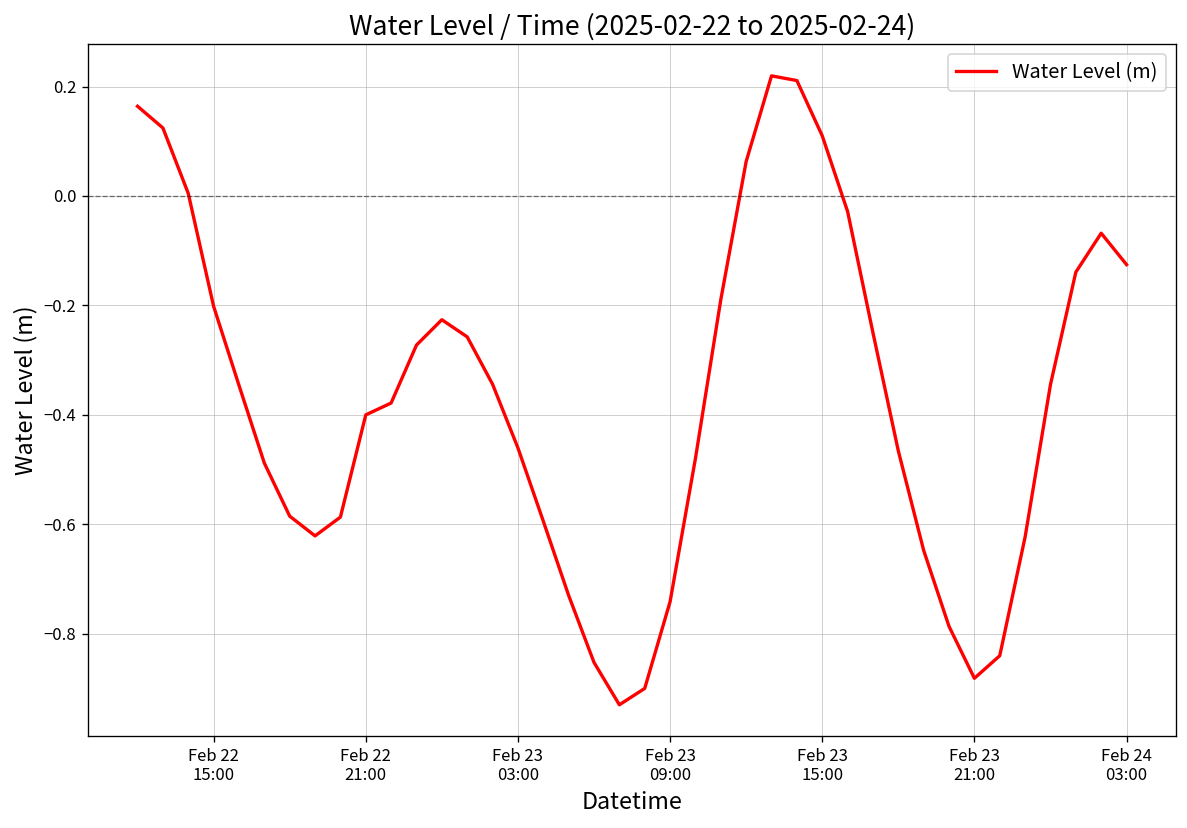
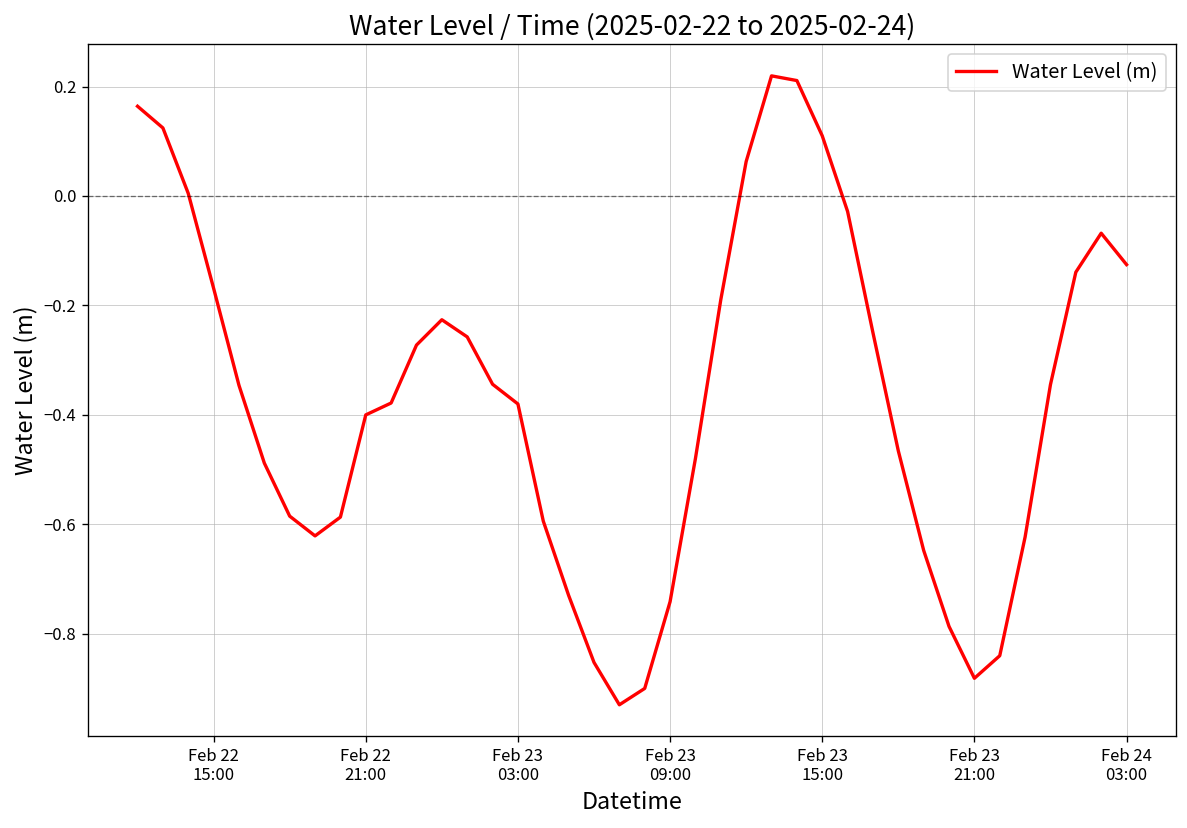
Feb 22 15:00: -0.20 -> -0.17
Feb 23 03:00: -0.46 -> -0.38
